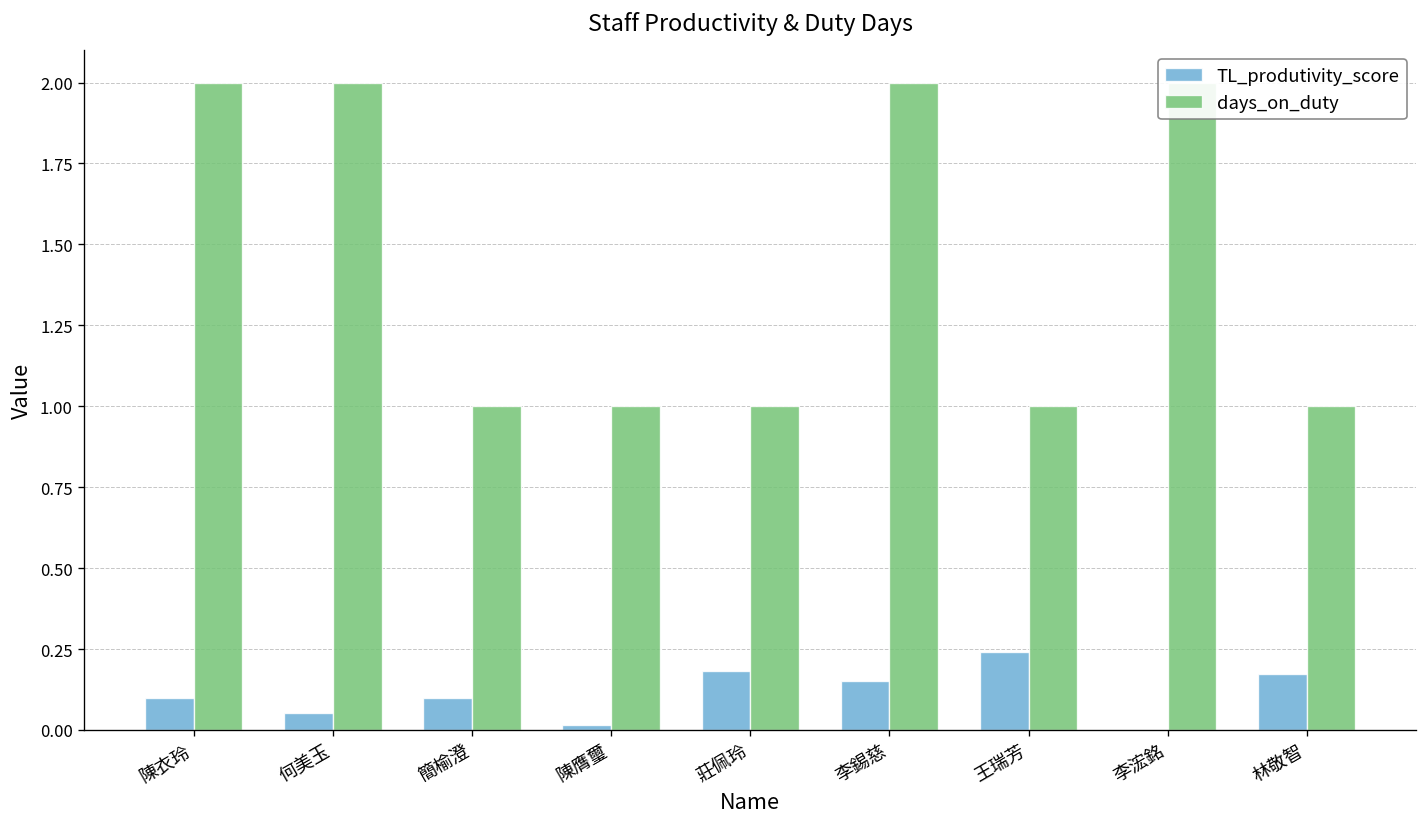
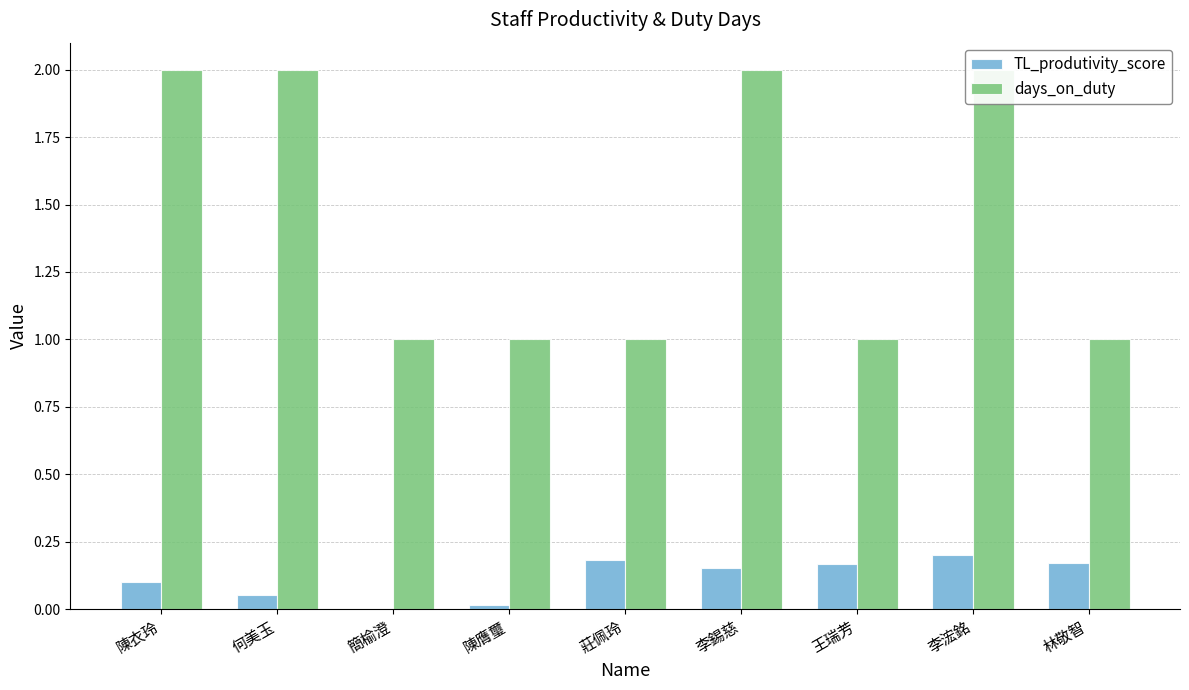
TL_produtivity_score, 簡榆澄: 0.1 -> 0.0
TL_produtivity_score, 王瑞芳: 0.24 -> 0.17
TL_produtivity_score, 李浤銘: 0.0 -> 0.2
